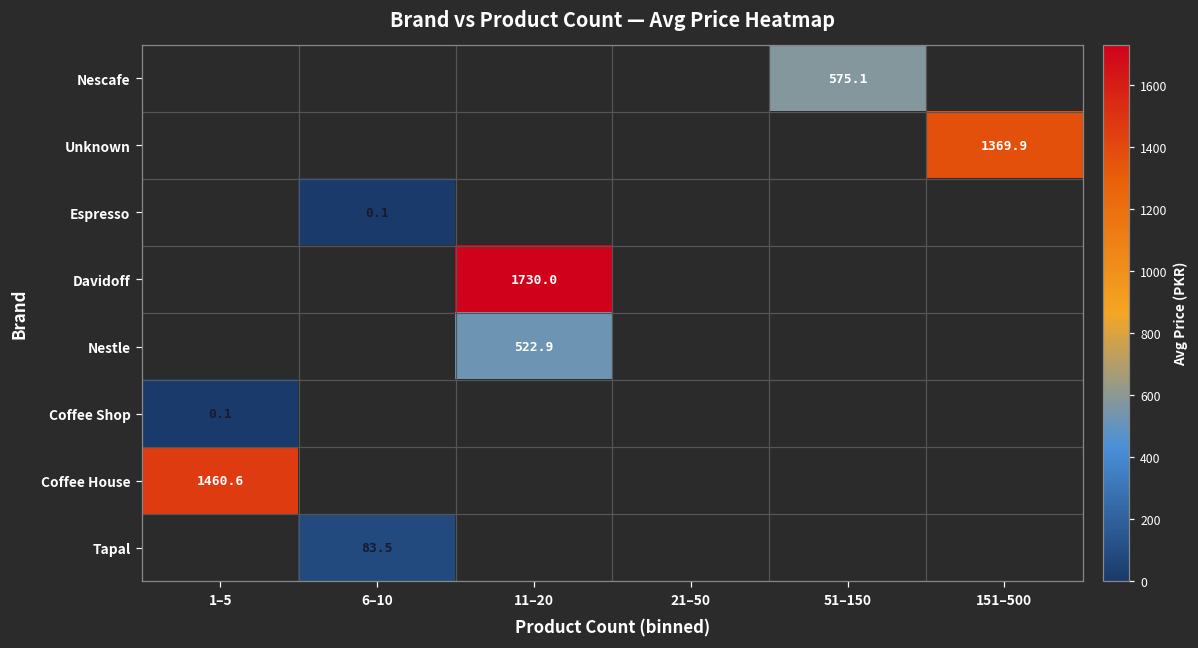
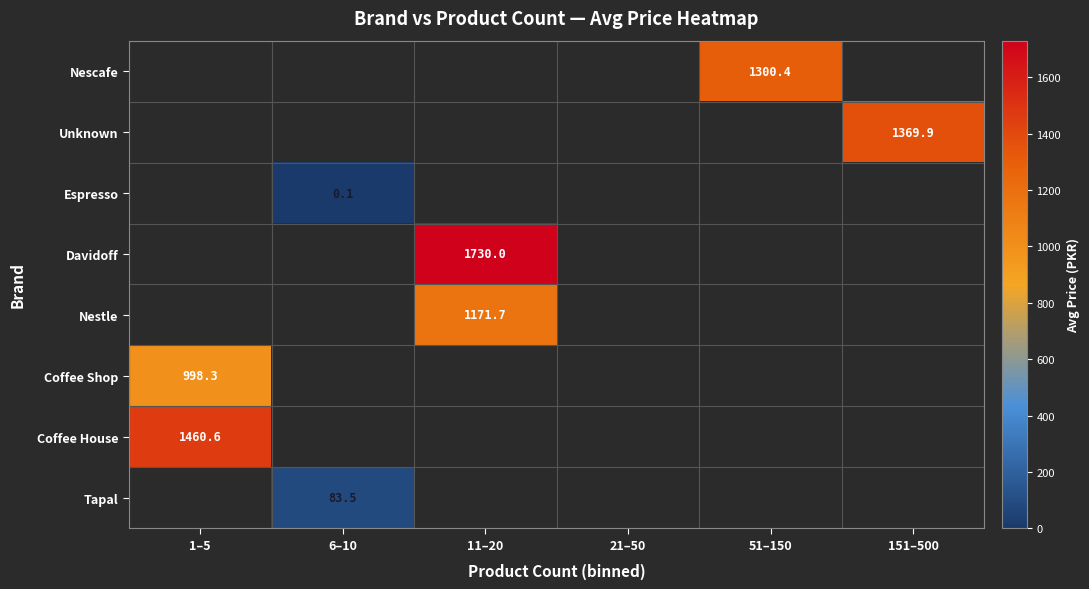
Nescafe, 51–150: 575.1 -> 1300.4
Nestle, 11–20: 522.9 -> 1171.7
Coffee Shop, 1–5: 0.1 -> 998.3
